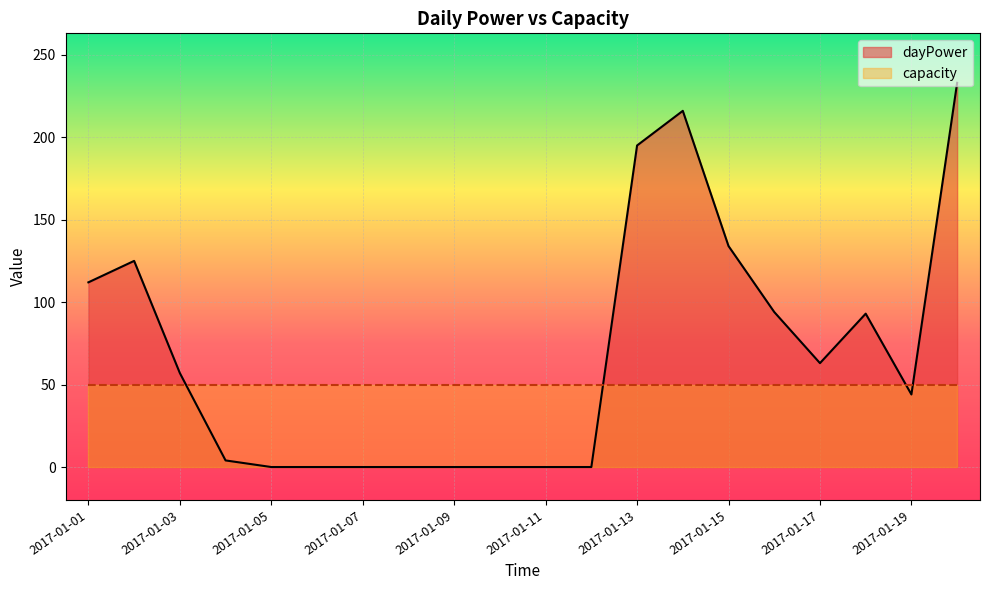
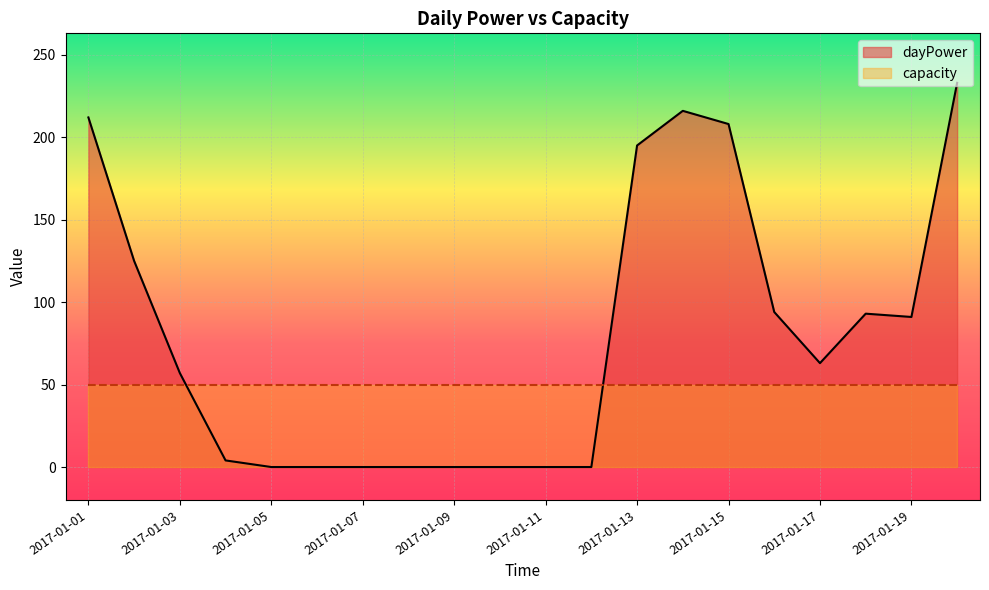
dayPower, 2017-01-01: 112 -> 212
dayPower, 2017-01-15: 134 -> 208
dayPower, 2017-01-19: 44 -> 91
